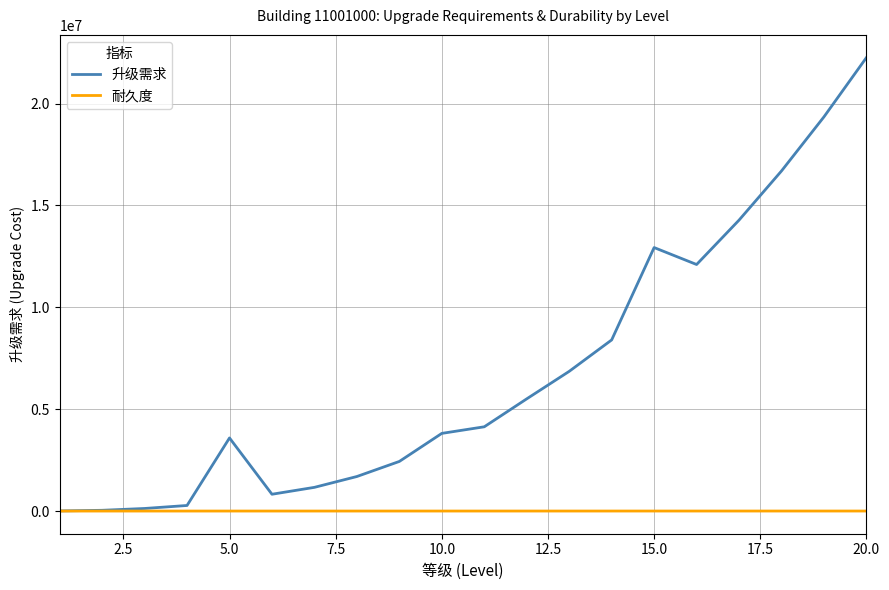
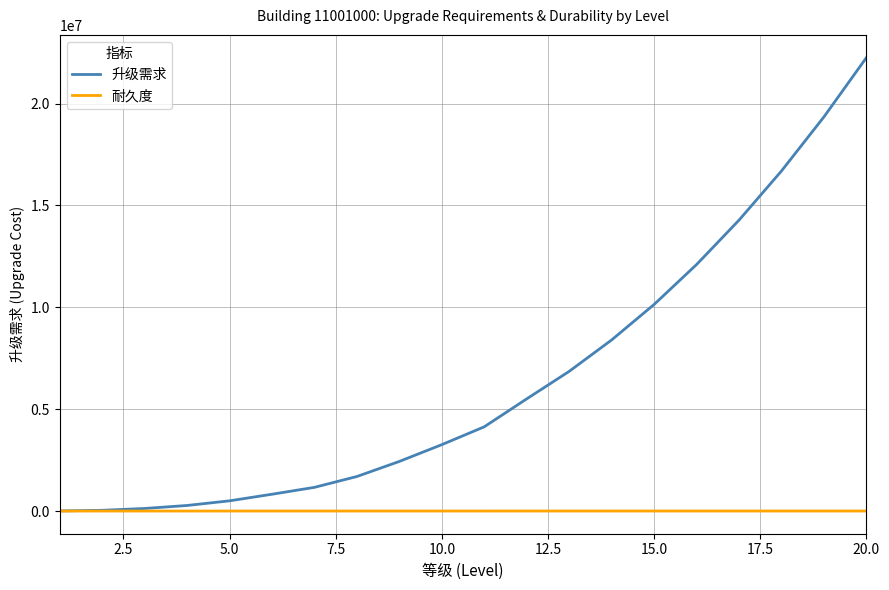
升级需求, 5.0: 3600000 -> 500000
升级需求, 10.0: 3800000 -> 3300000
升级需求, 15.0: 12900000 -> 10100000
